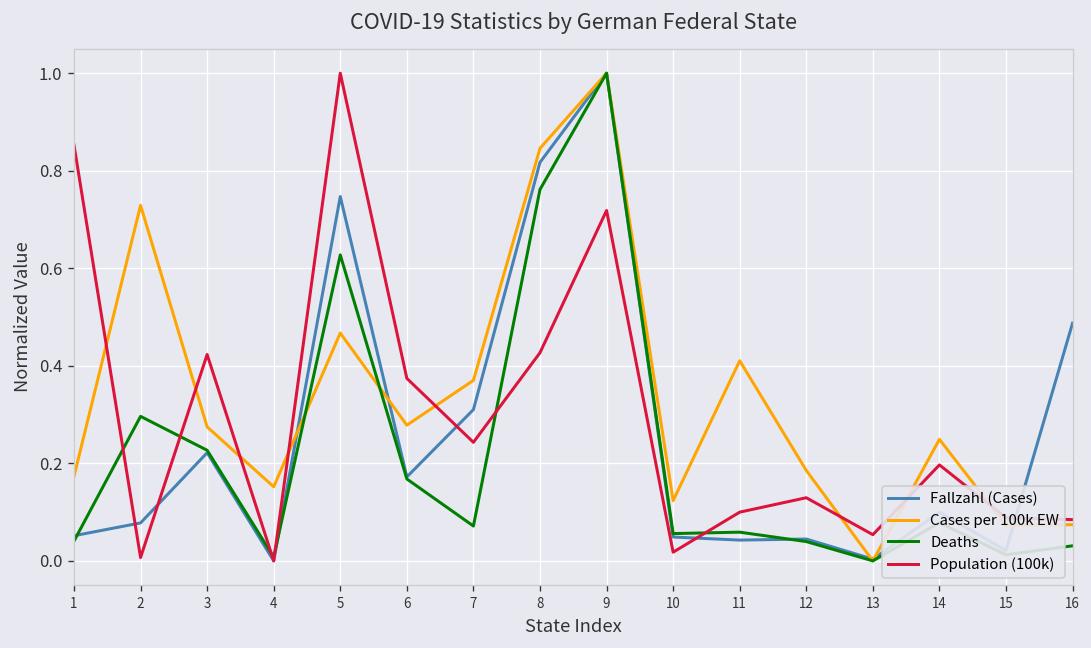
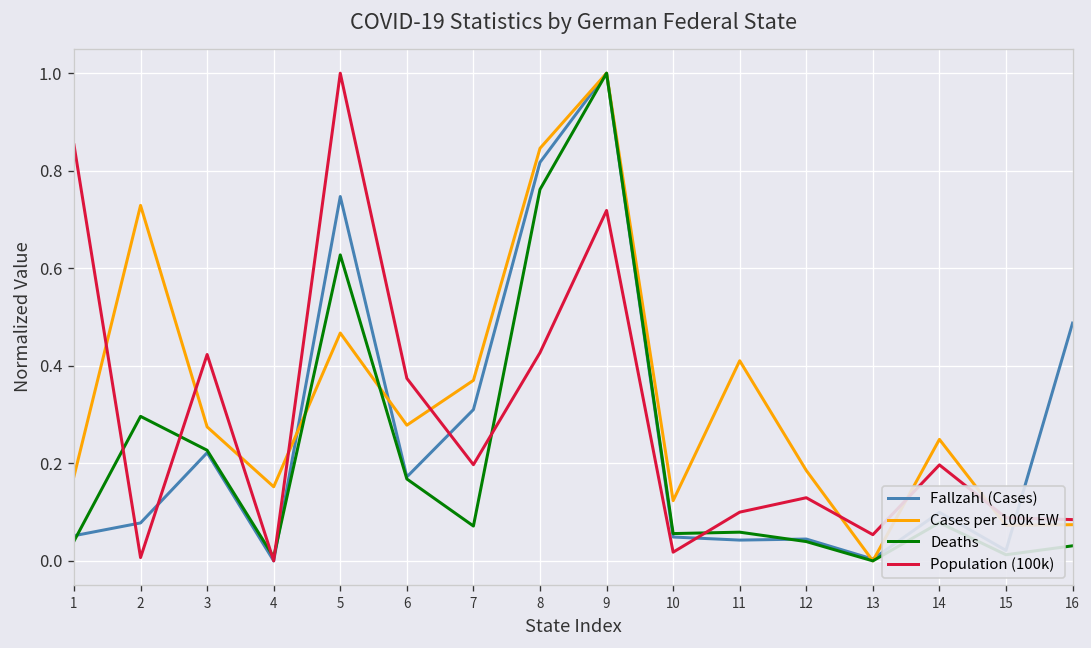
Population (100k), 7: 0.24 -> 0.20
